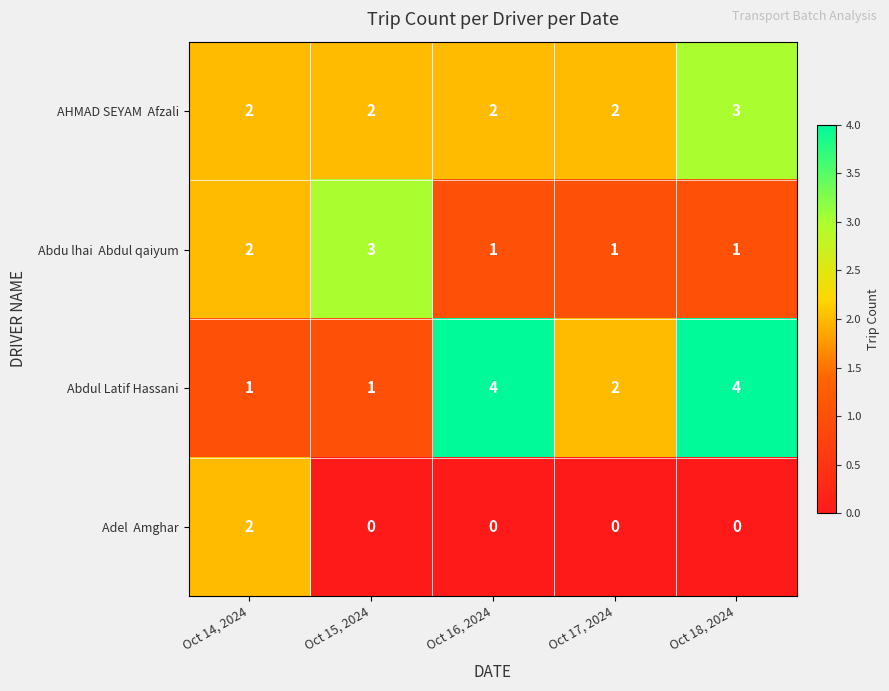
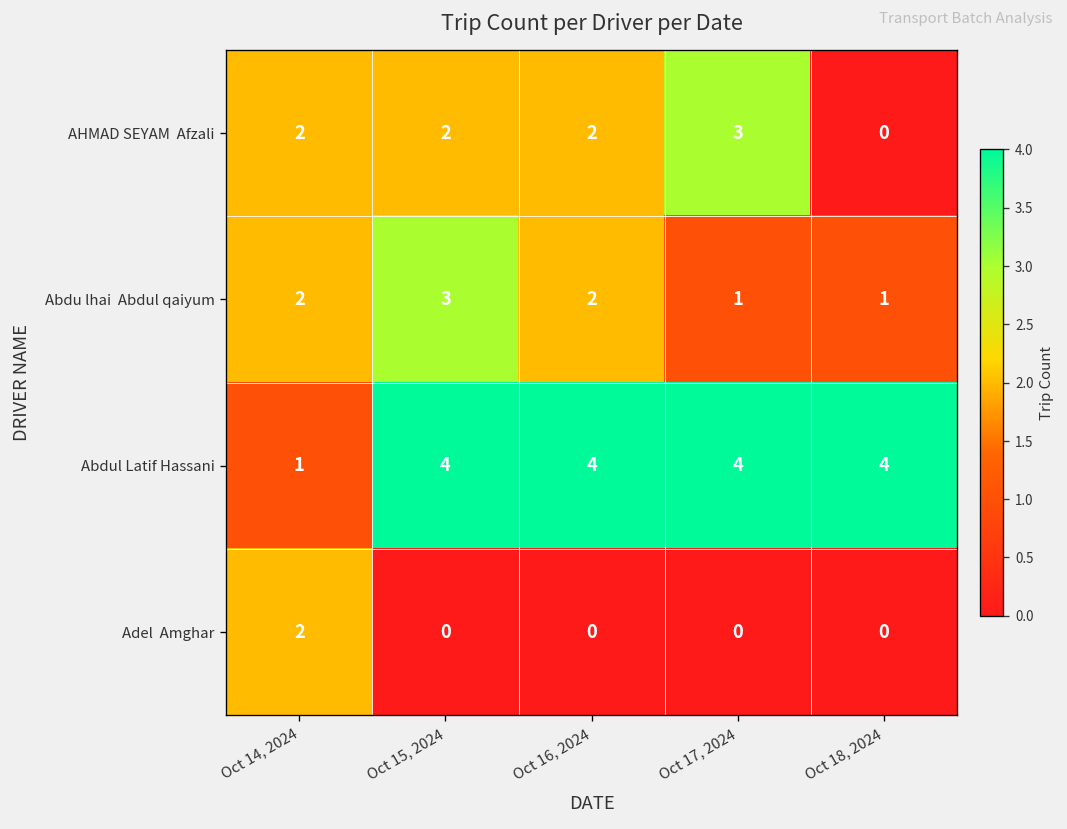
AHMAD SEYAM Afzali, Oct 17, 2024: 2 -> 3
AHMAD SEYAM Afzali, Oct 18, 2024: 3 -> 0
Abdu lhai Abdul qaiyum, Oct 16, 2024: 1 -> 2
Abdul Latif Hassani, Oct 15, 2024: 1 -> 4
Abdul Latif Hassani, Oct 17, 2024: 2 -> 4
